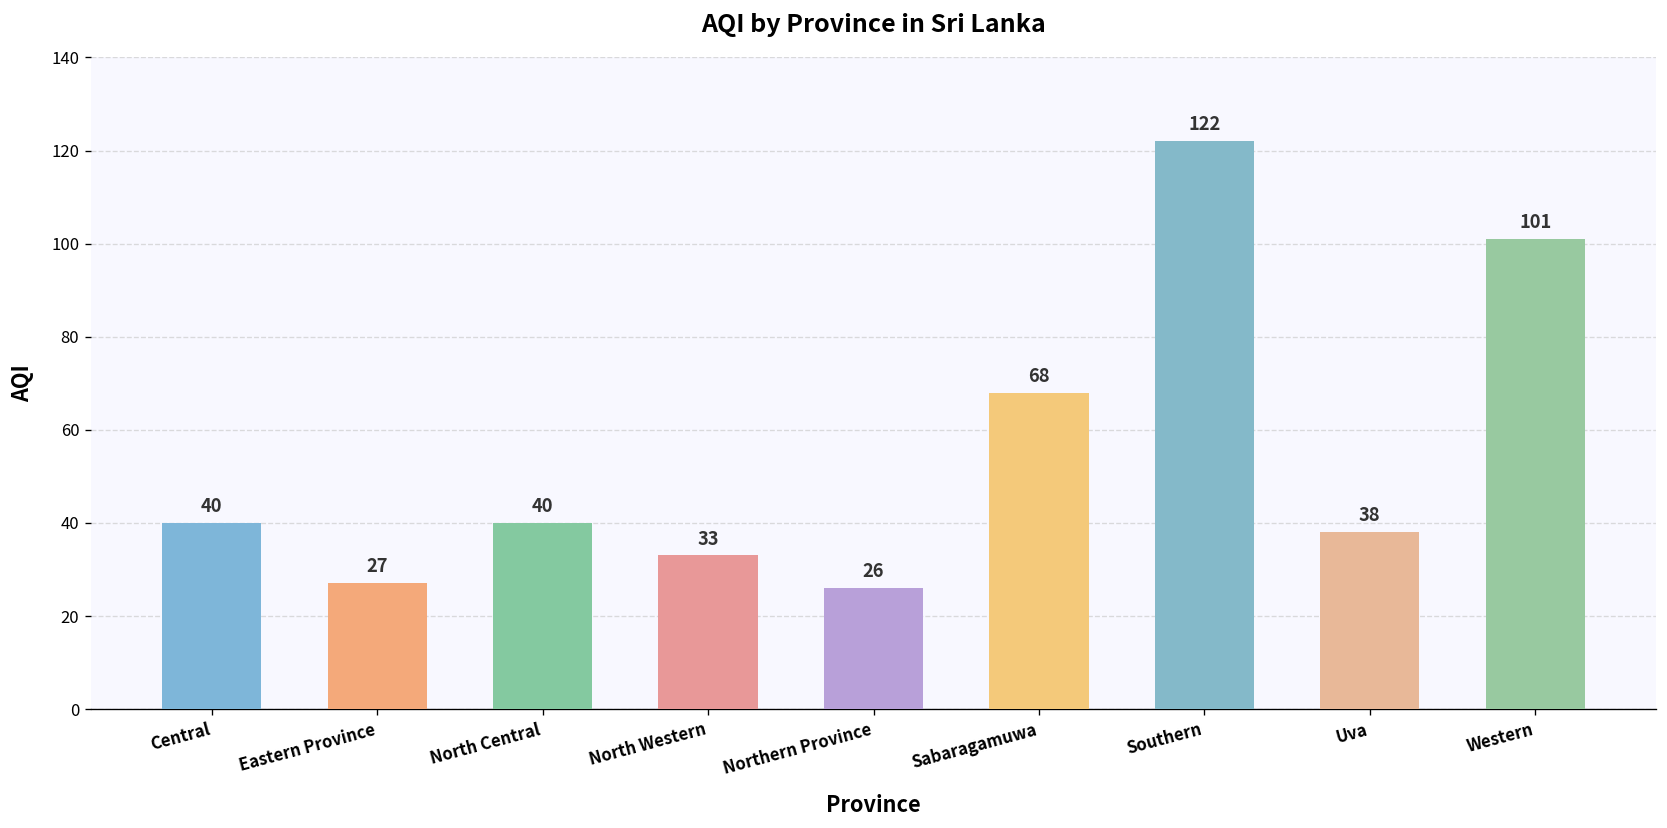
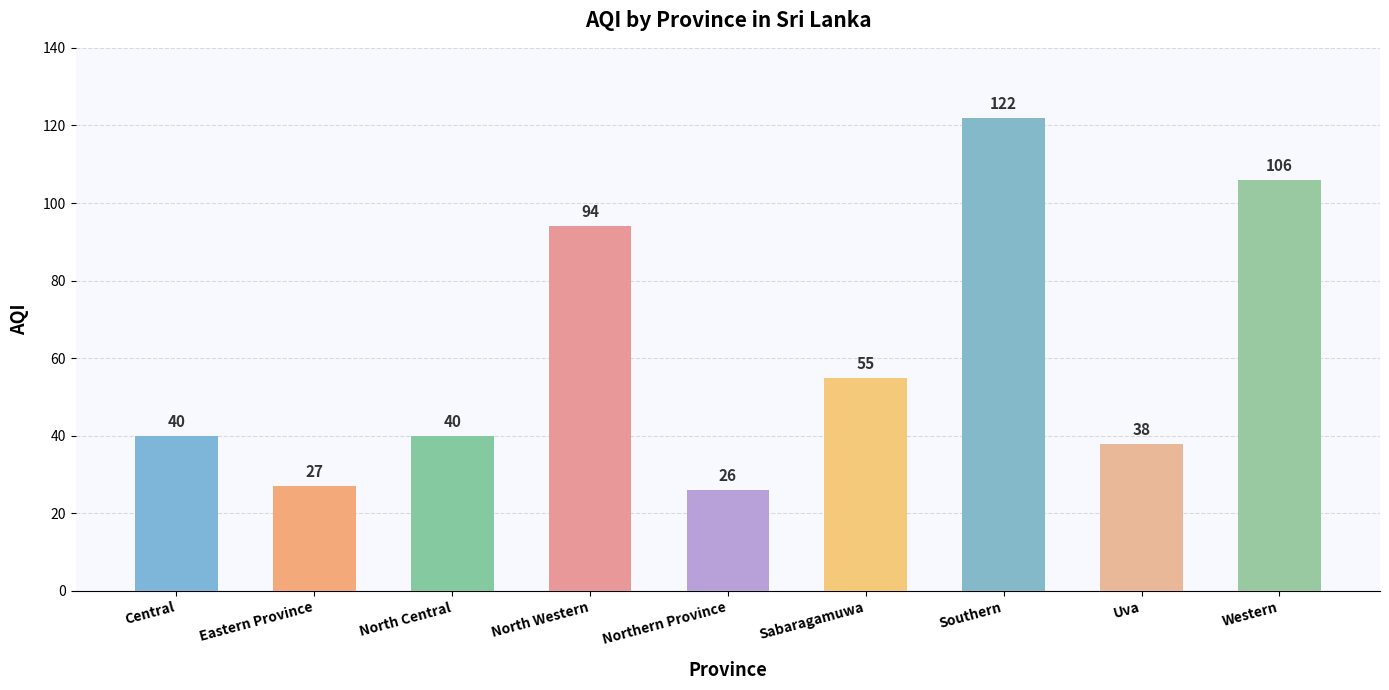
North Western: 33 -> 94
Sabaragamuwa: 68 -> 55
Western: 101 -> 106
